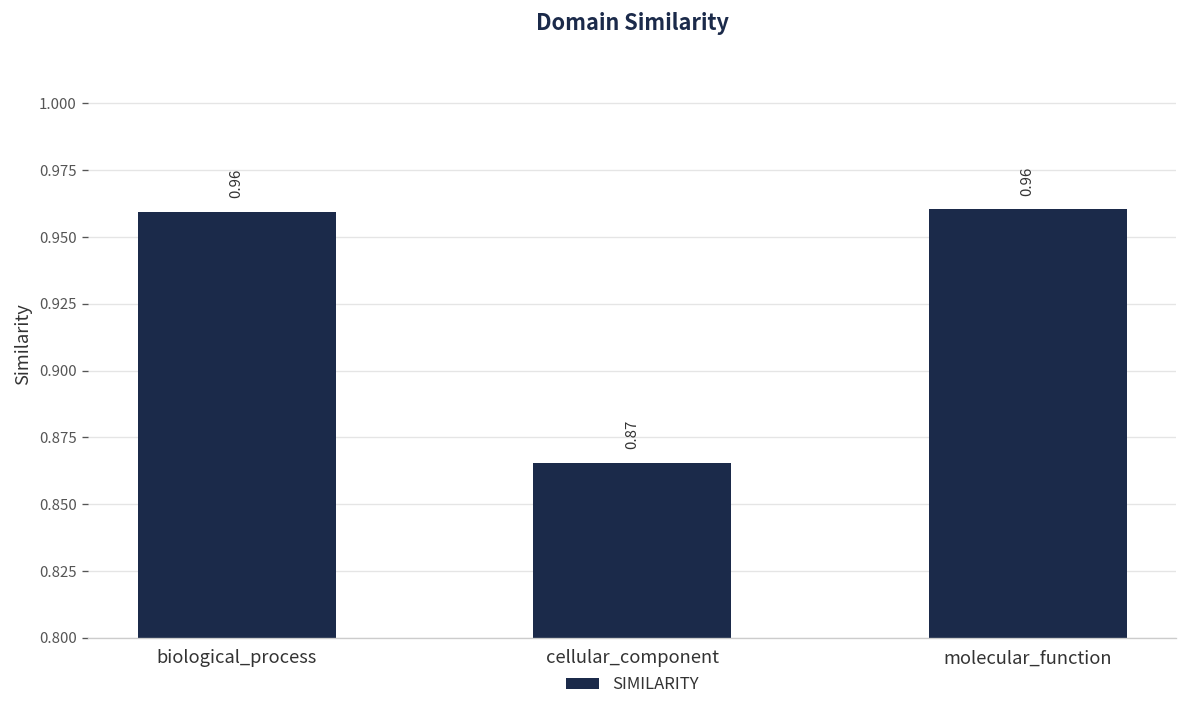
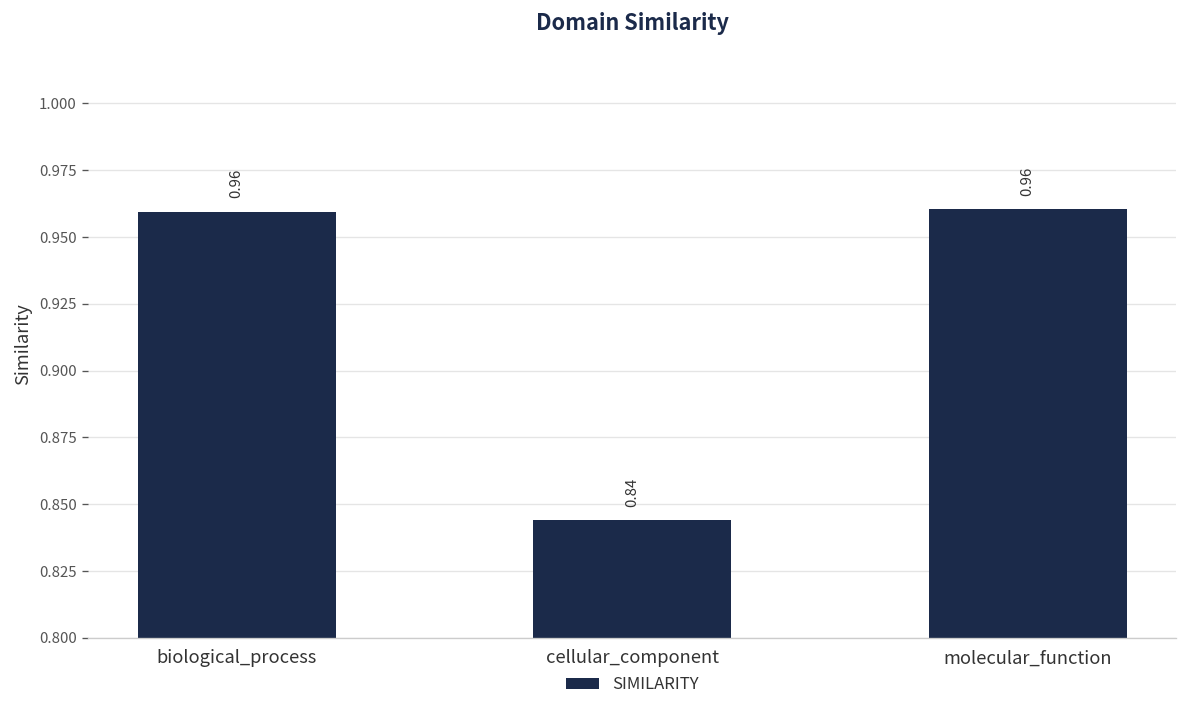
cellular_component: 0.87 -> 0.84
